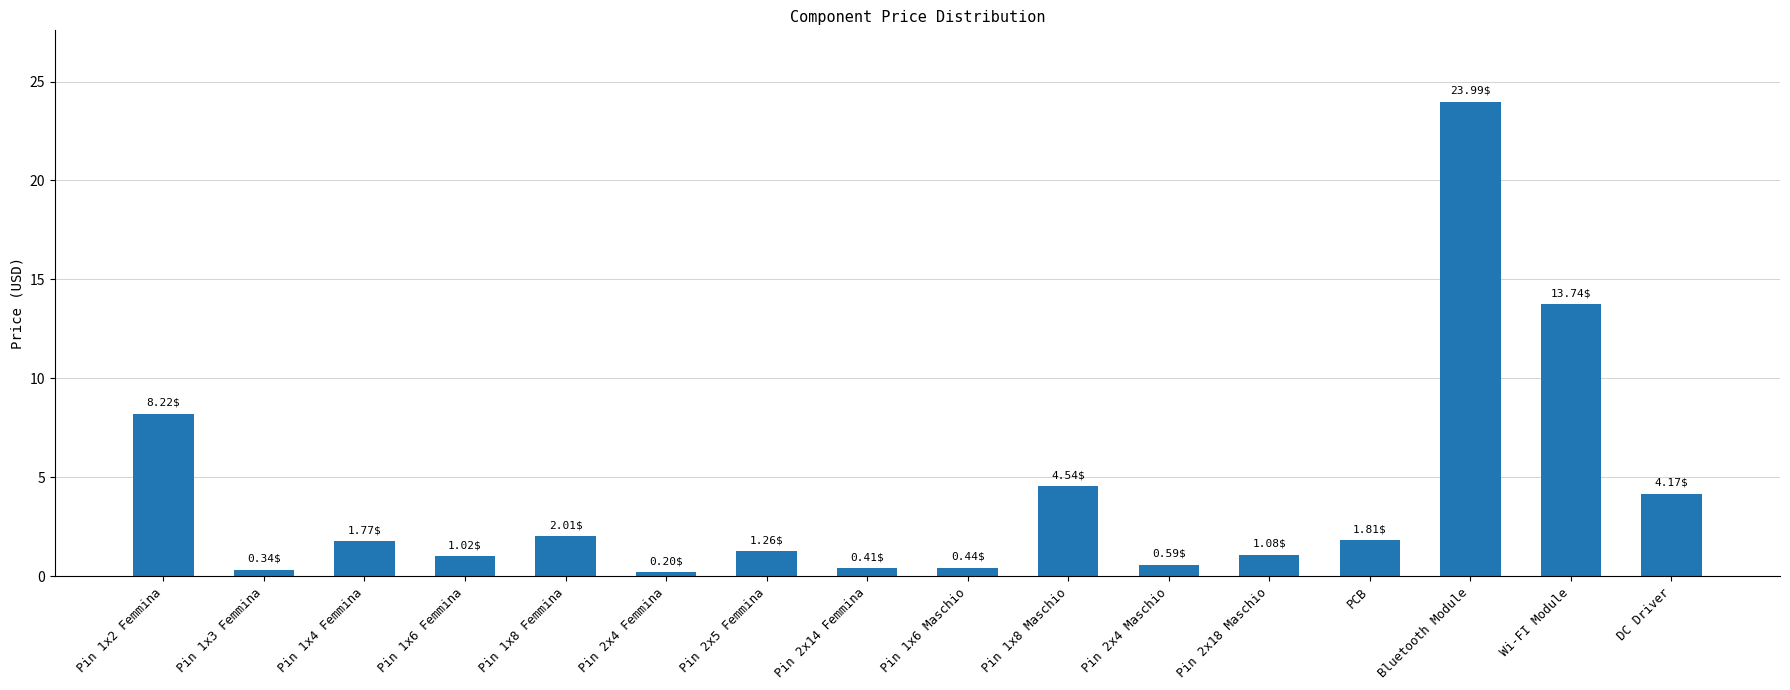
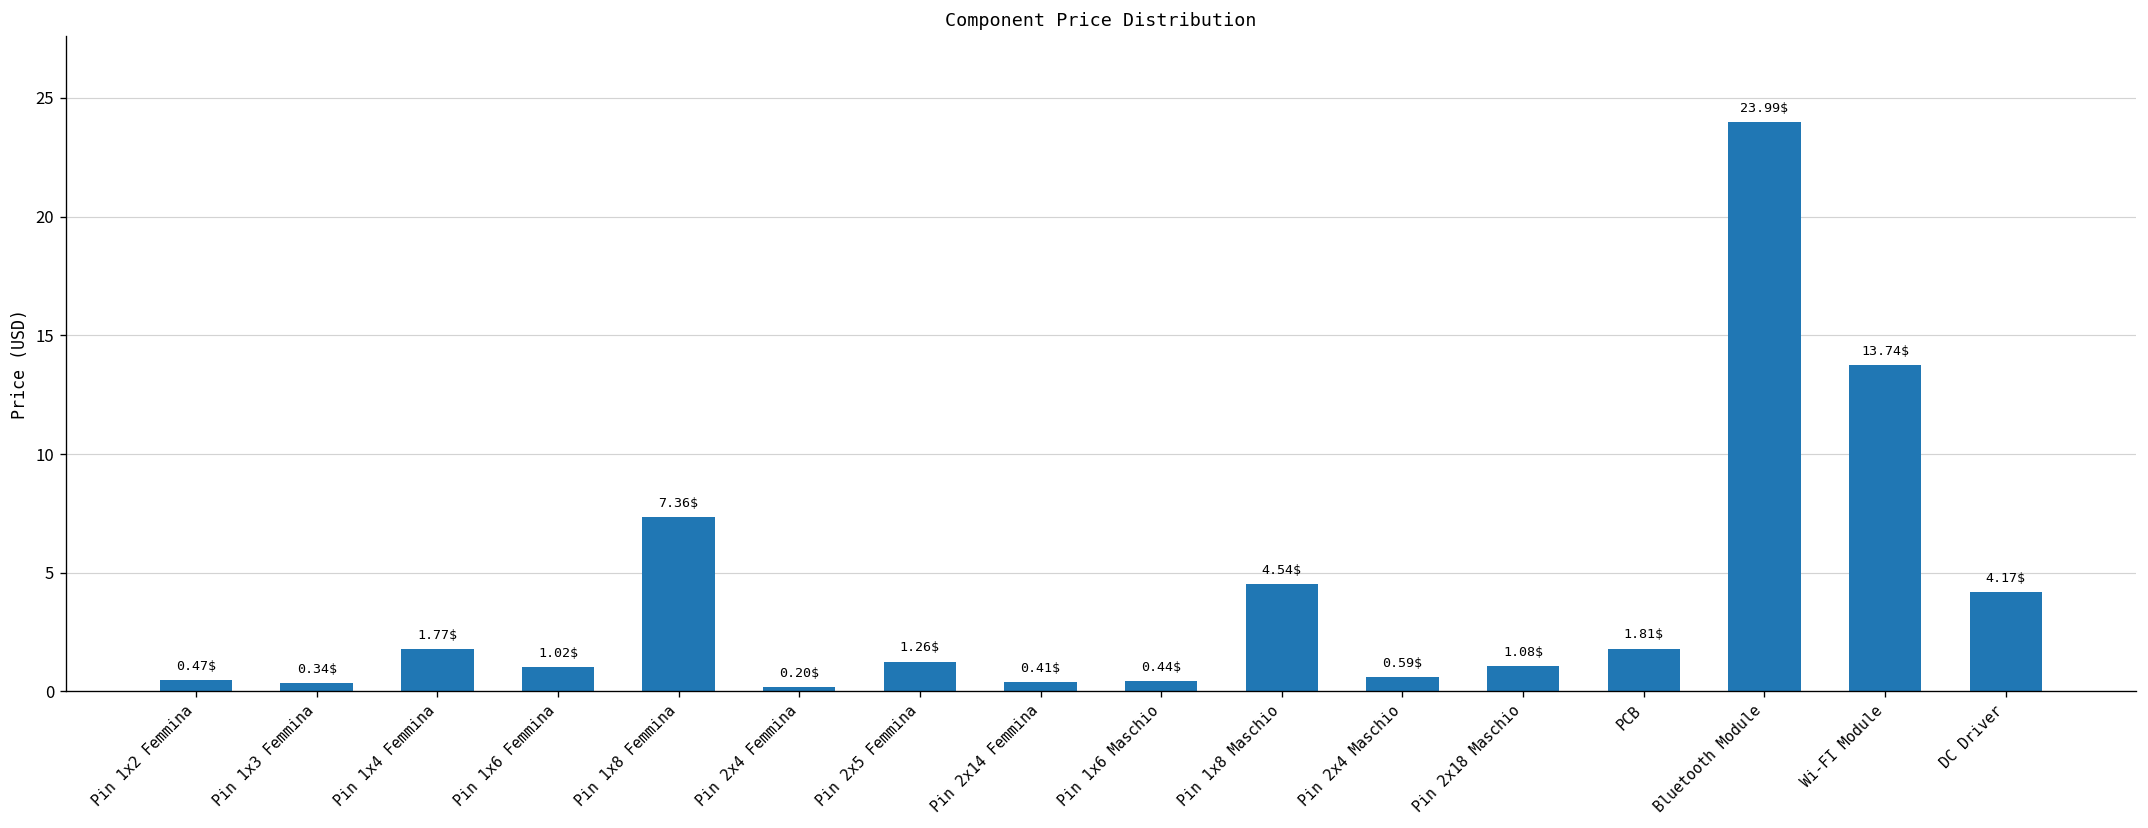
Pin 1x2 Femmina: 8.22$ -> 0.47$
Pin 1x8 Femmina: 2.01$ -> 7.36$
